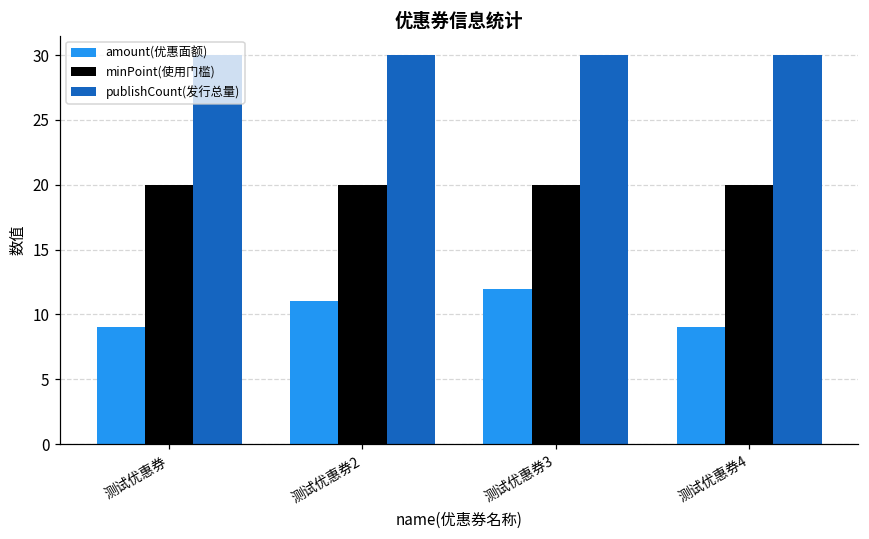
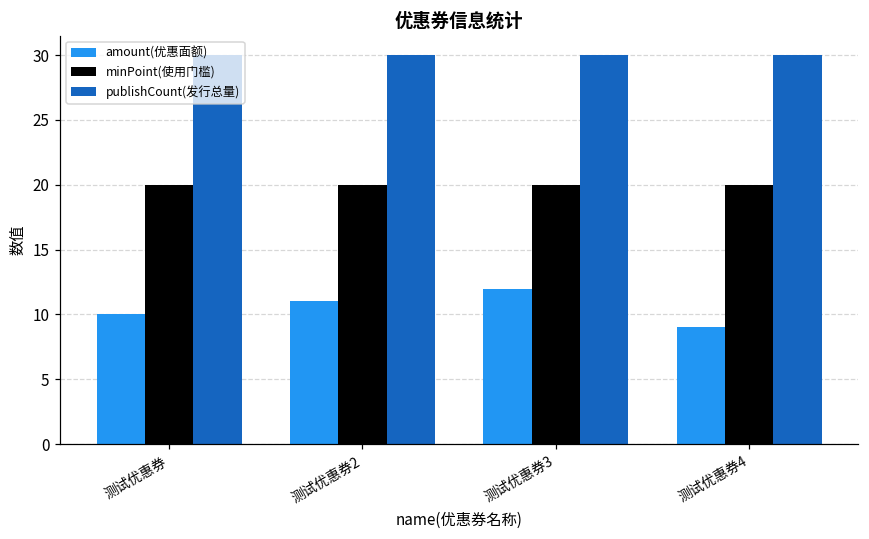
amount(优惠面额), 测试优惠券: 9 -> 10
